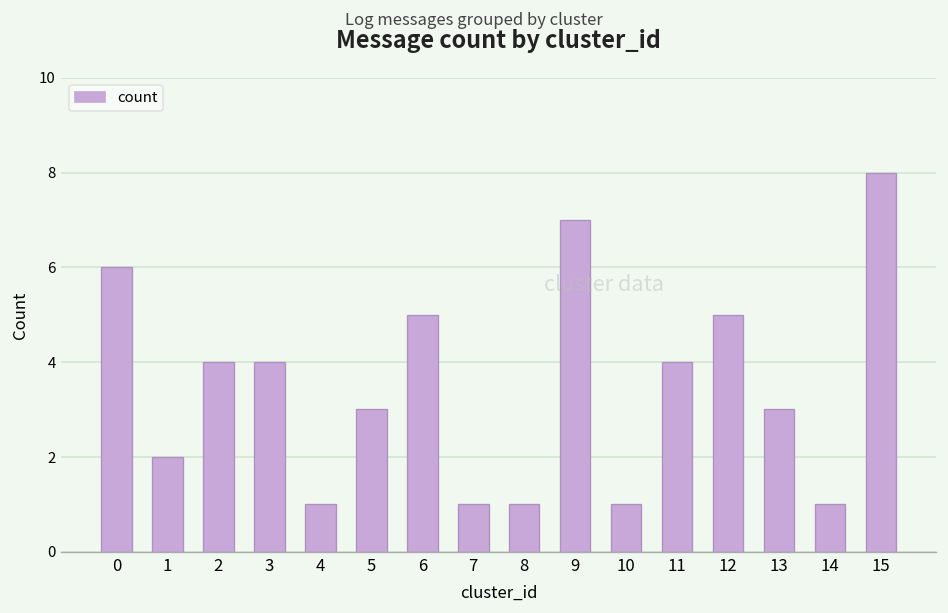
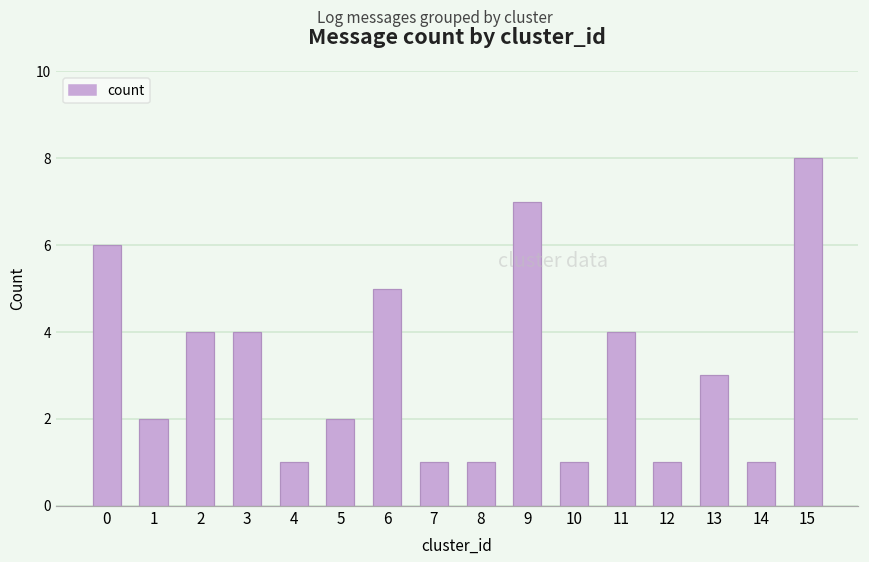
5: 3 -> 2
12: 5 -> 1
